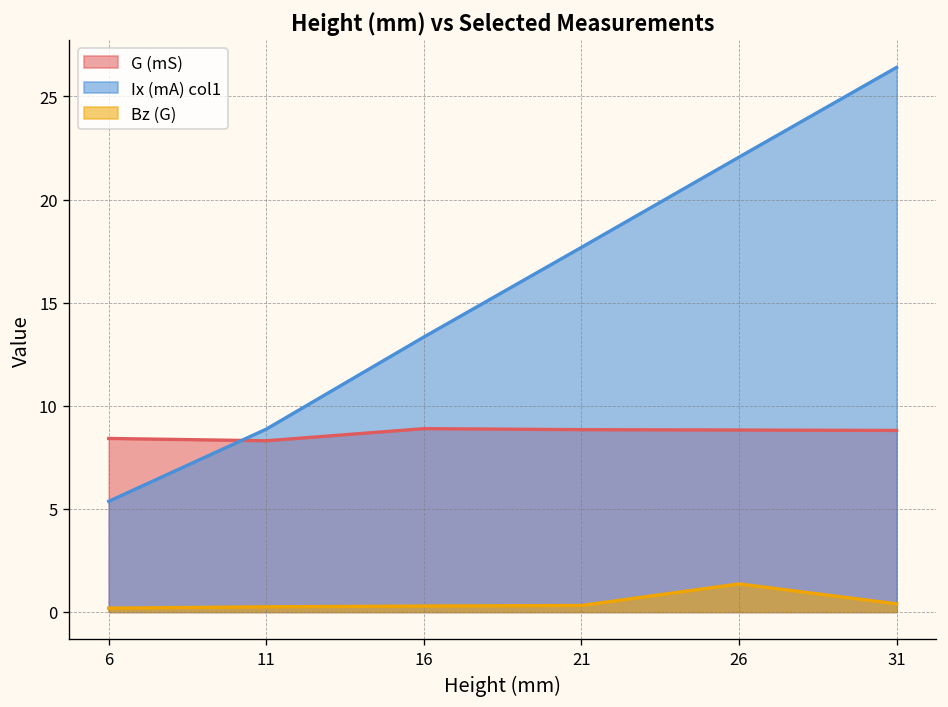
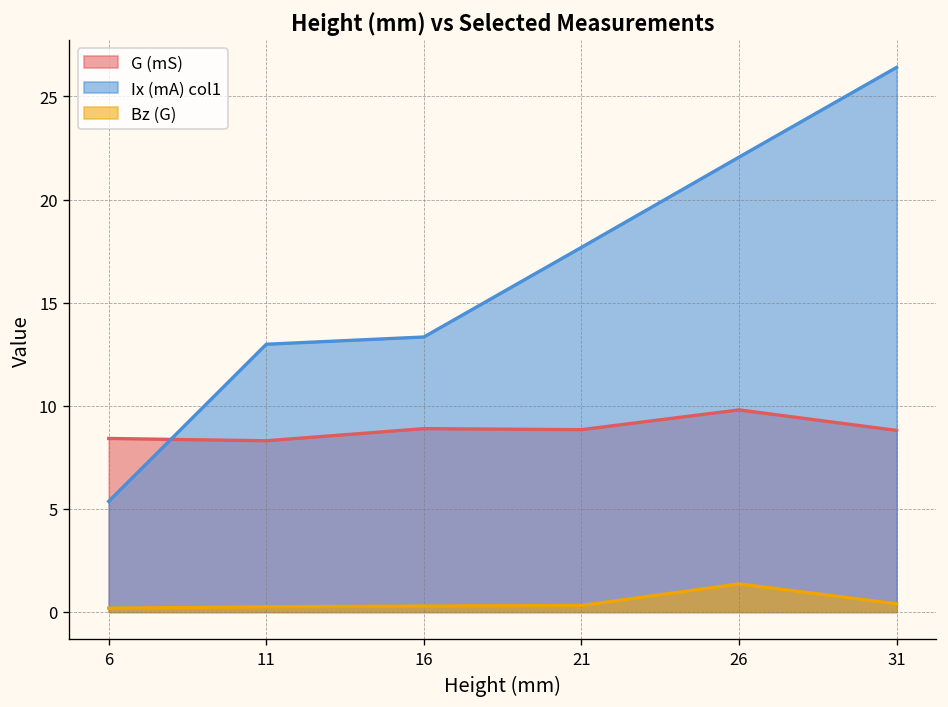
Ix (mA) col1, 11: 8.9 -> 13.0
G (mS), 26: 8.8 -> 9.8
